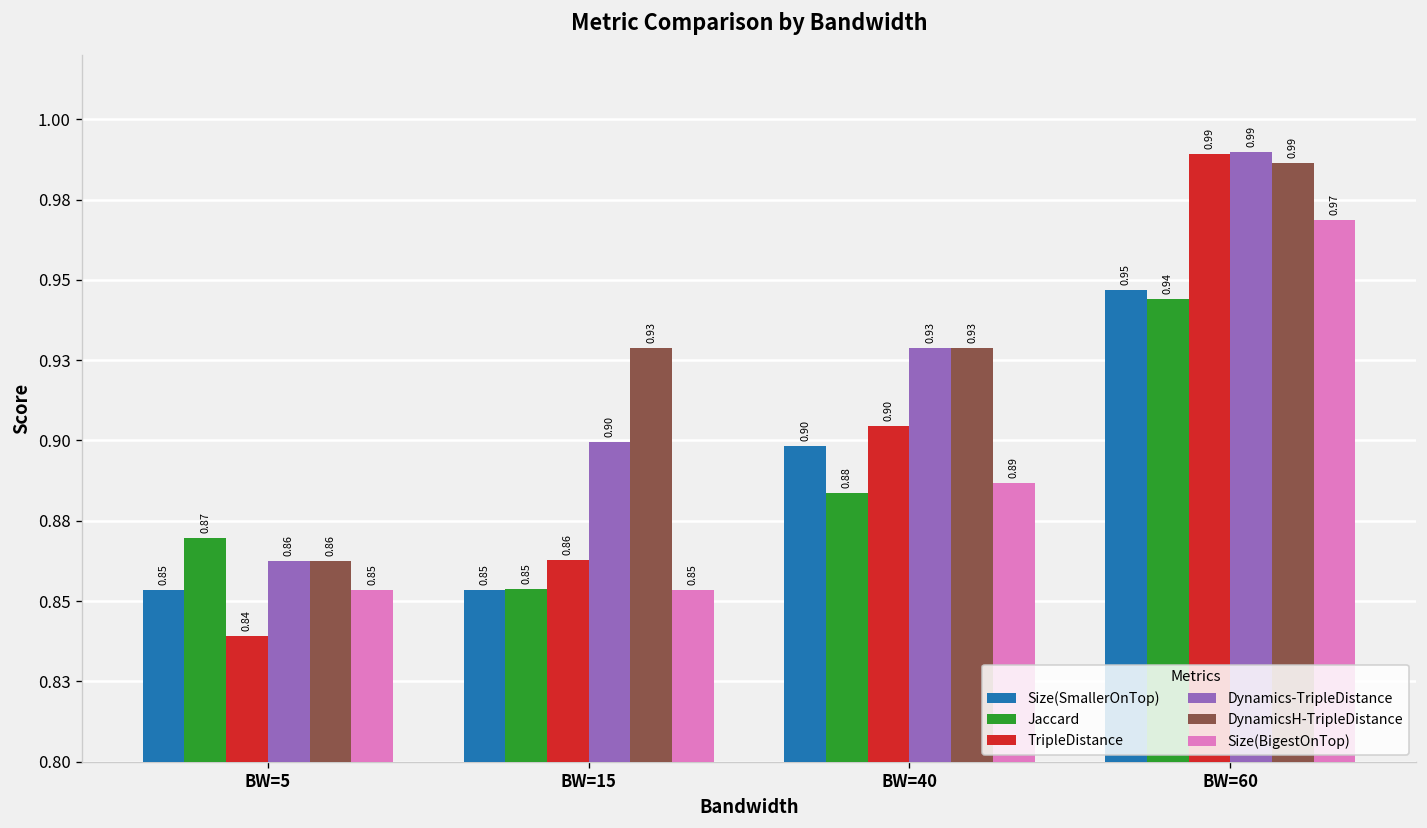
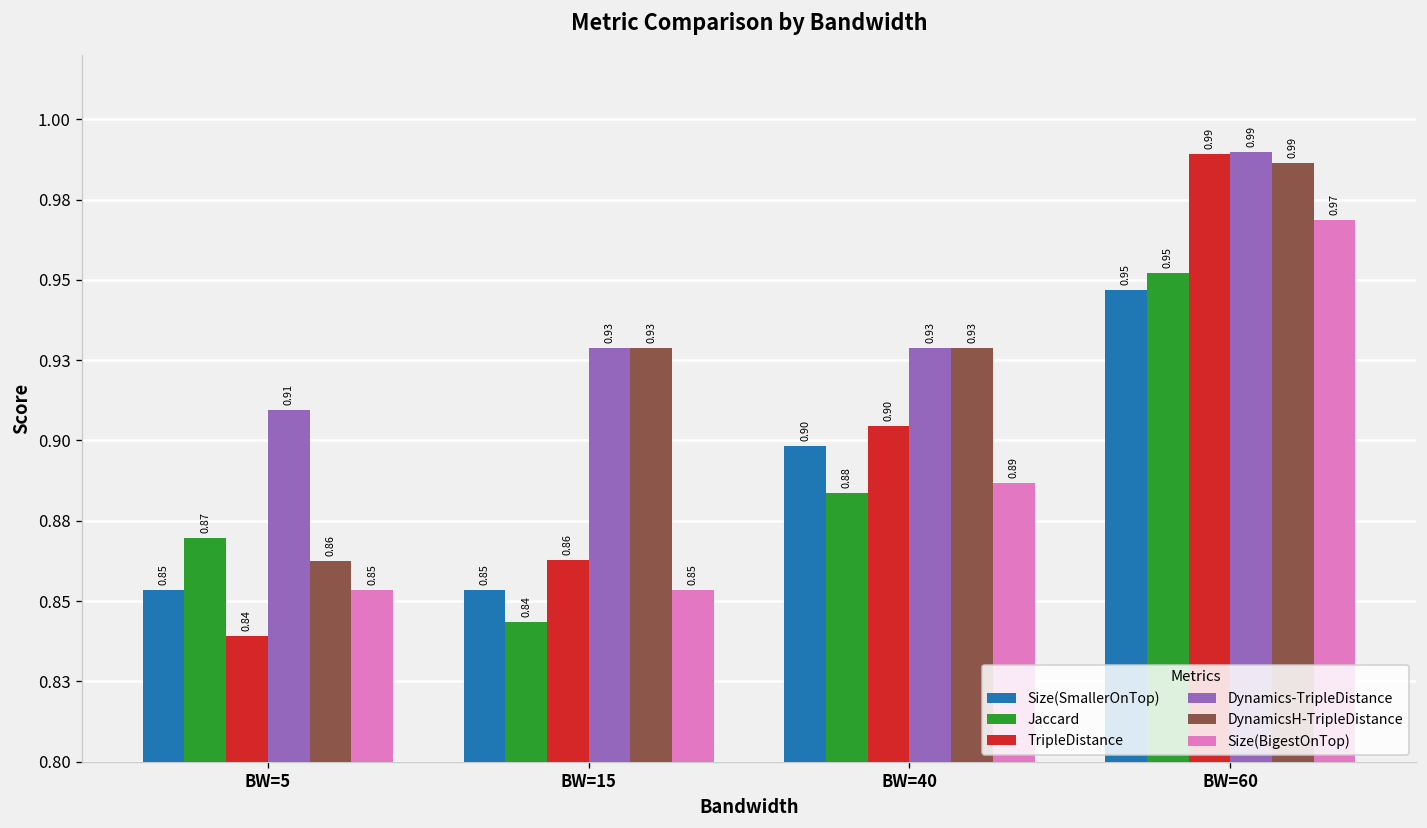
Dynamics-TripleDistance, BW=5: 0.86 -> 0.91
Jaccard, BW=15: 0.85 -> 0.84
Dynamics-TripleDistance, BW=15: 0.90 -> 0.93
Jaccard, BW=60: 0.94 -> 0.95
